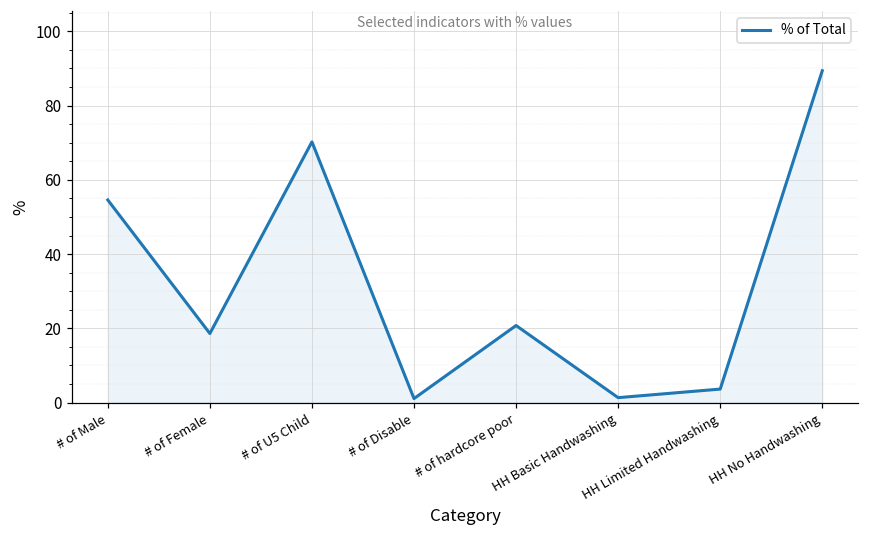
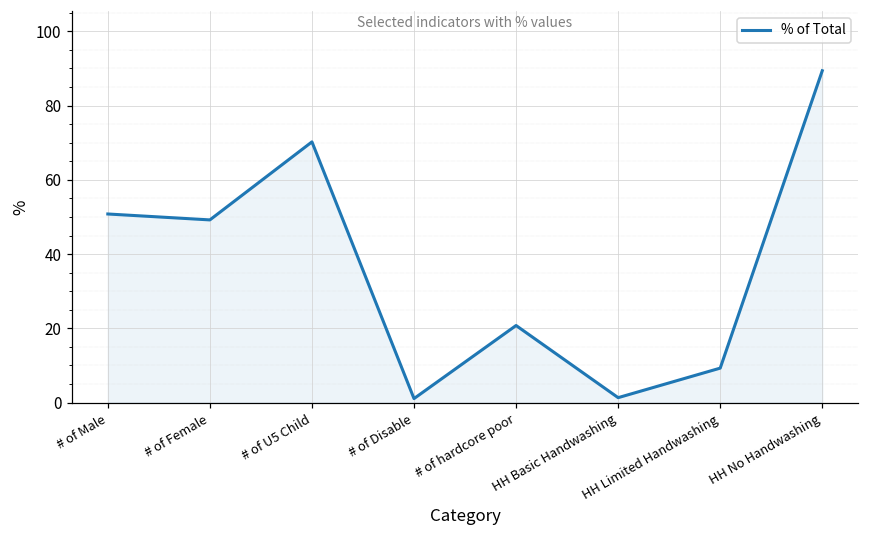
# of Male: 55 -> 51
# of Female: 19 -> 49
HH Limited Handwashing: 4 -> 9
